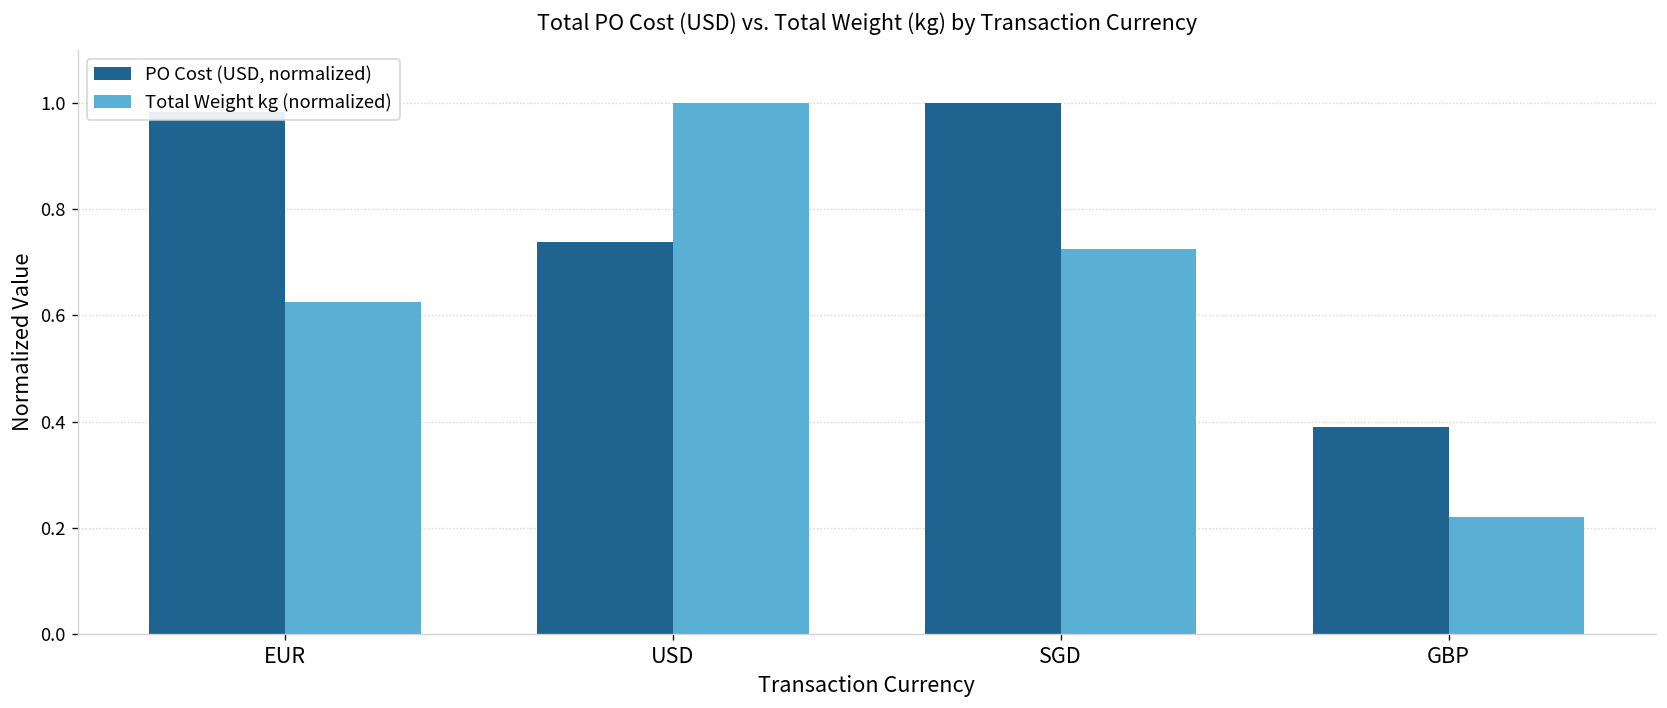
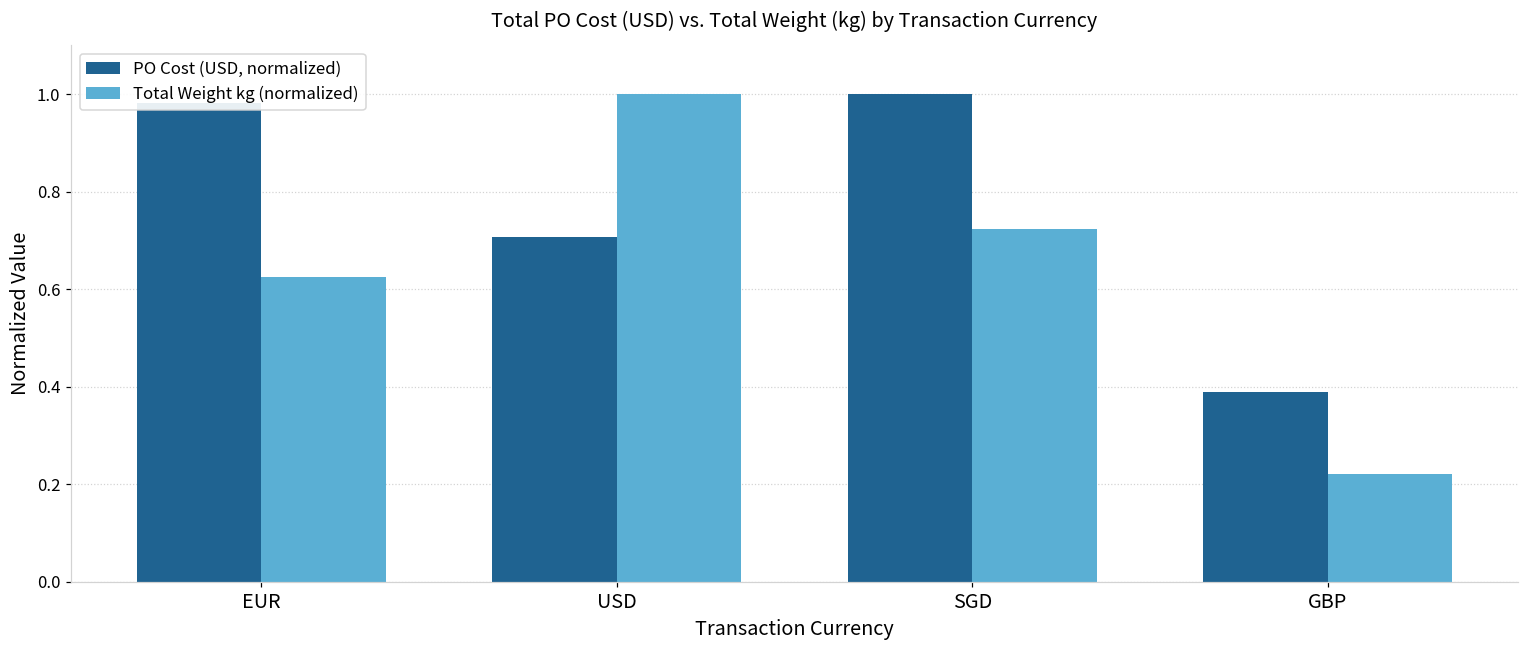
PO Cost (USD, normalized), USD: 0.74 -> 0.71
